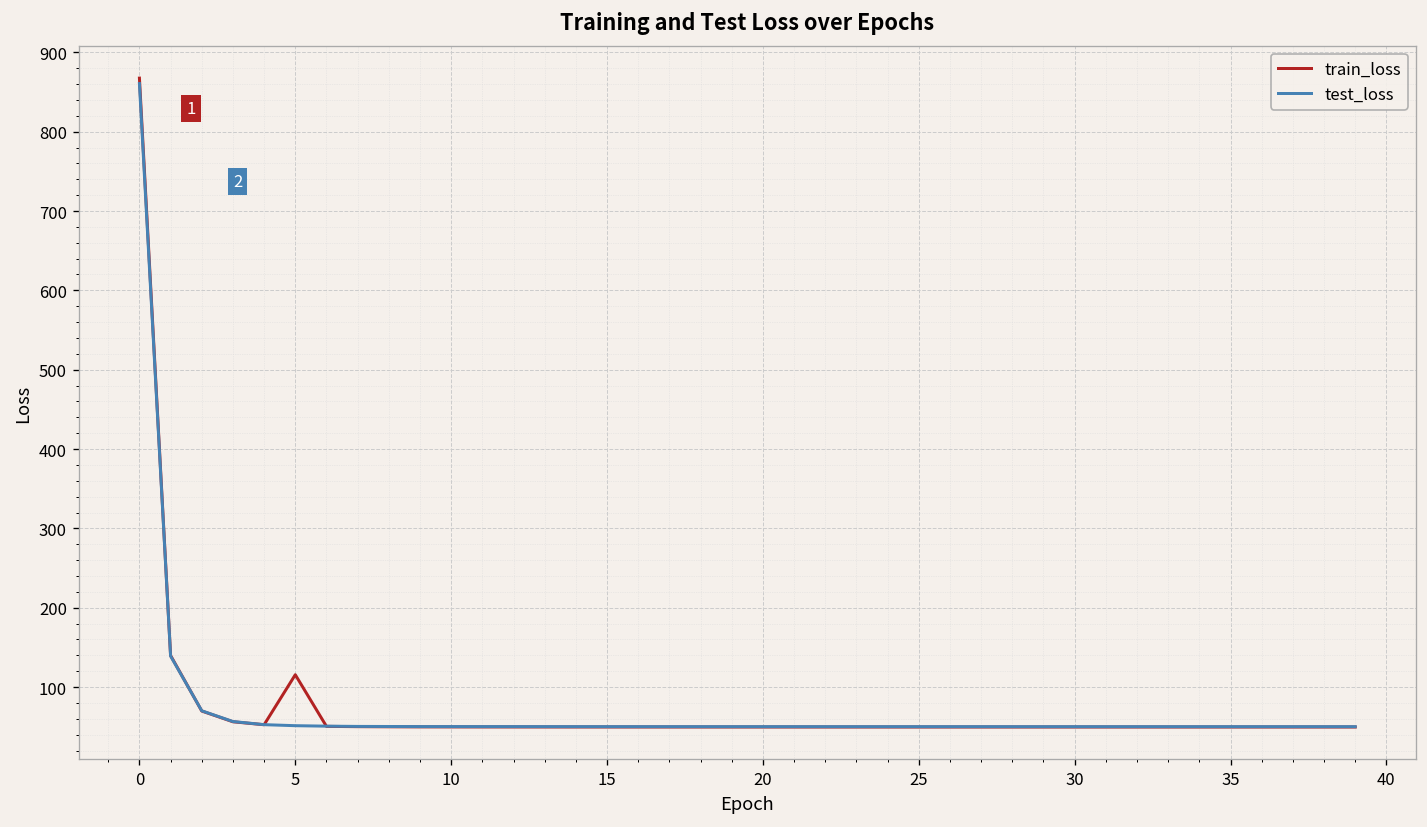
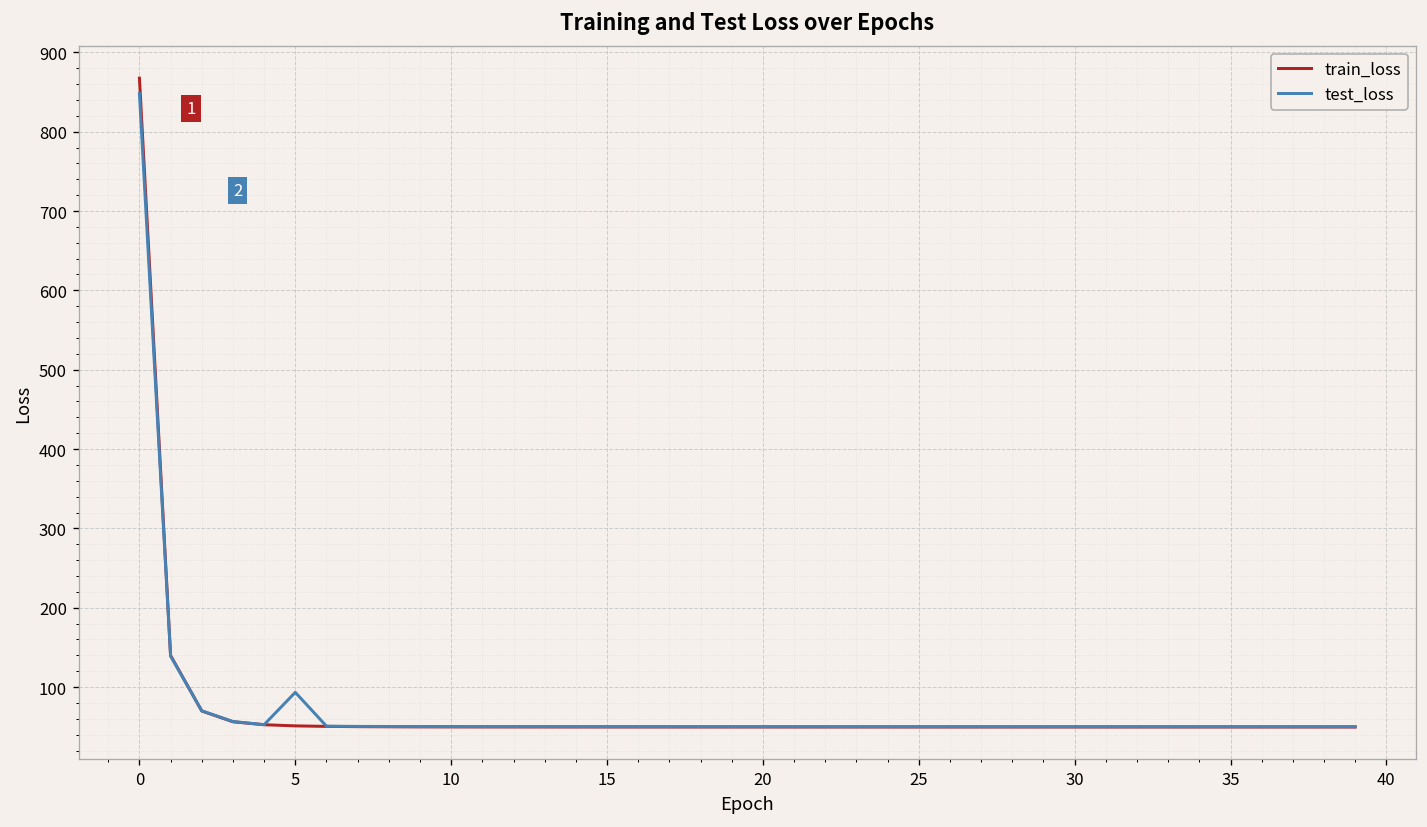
test_loss, 0: 860 -> 850
train_loss, 5: 120 -> 50
test_loss, 5: 50 -> 90
